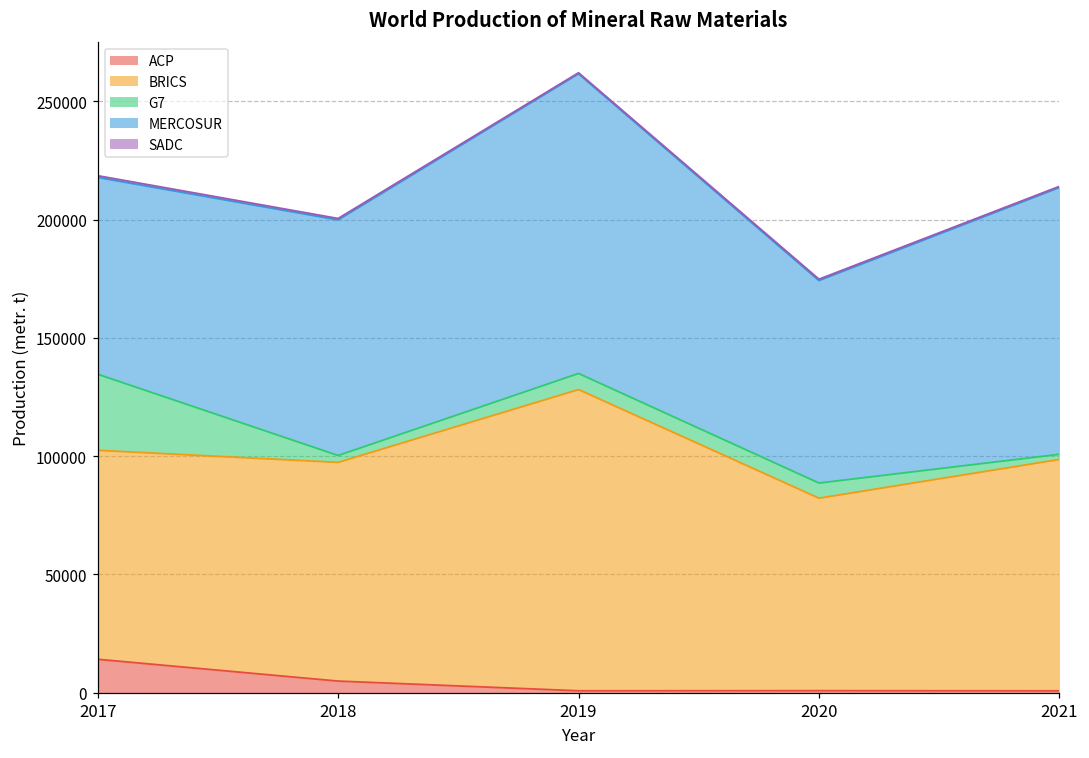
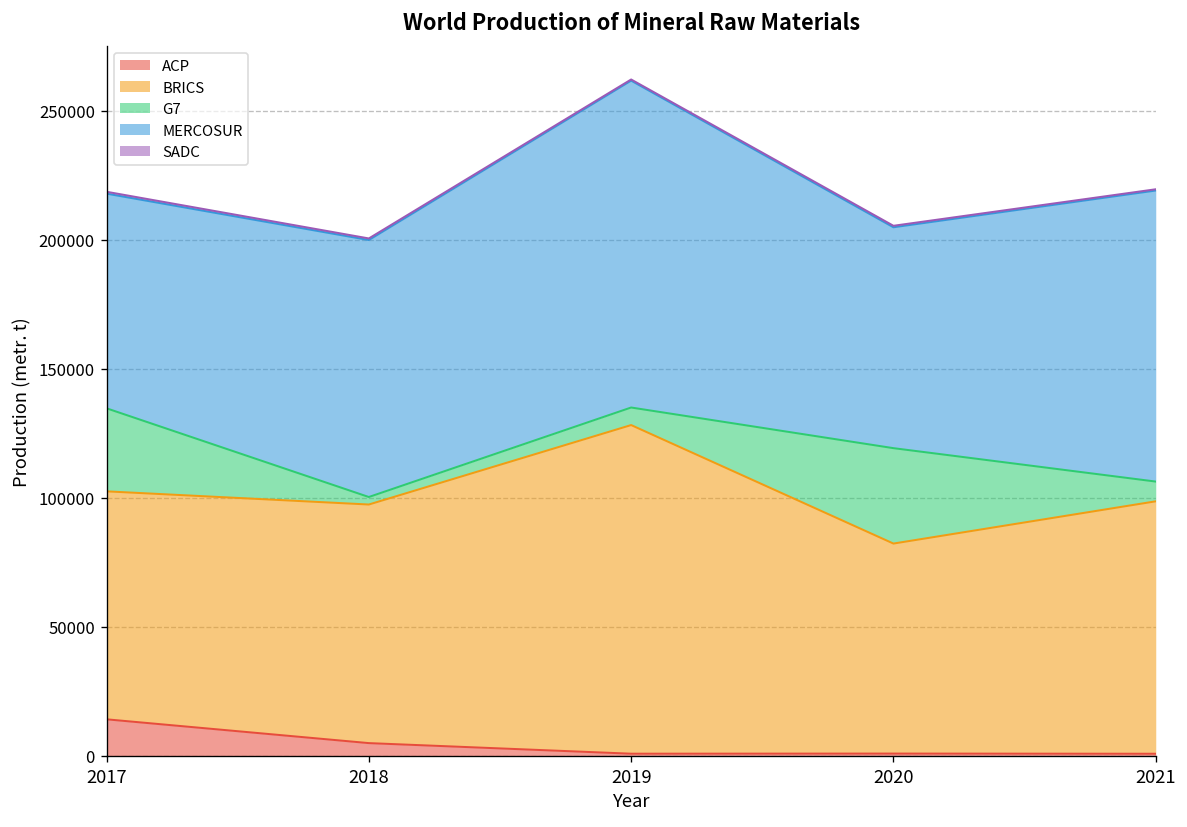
G7, 2020: 6000 -> 37000
G7, 2021: 2000 -> 8000
